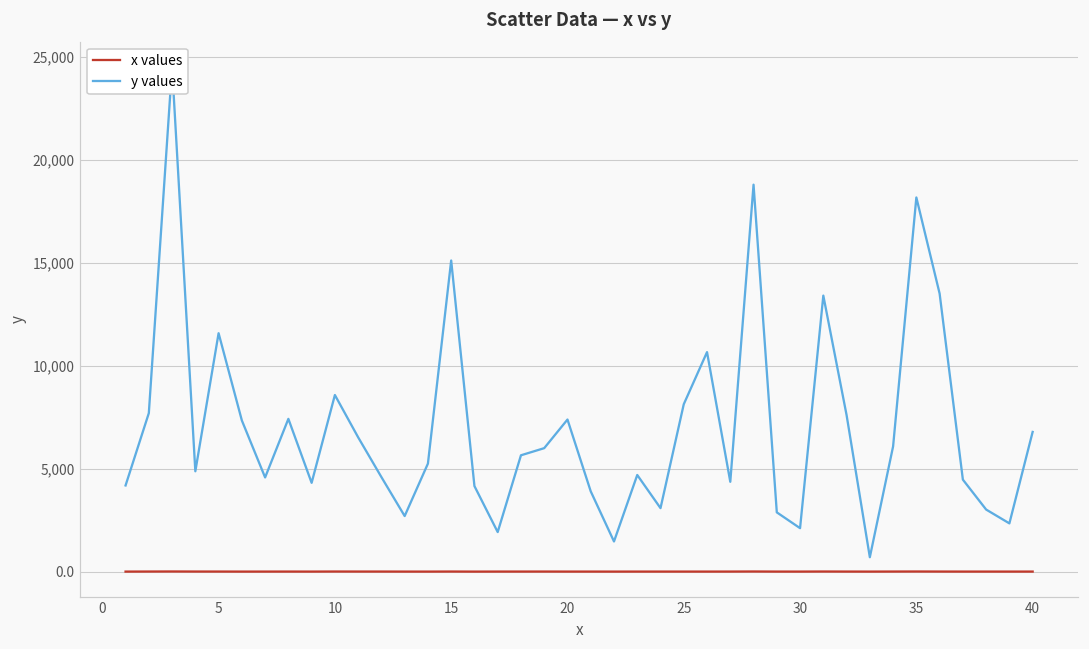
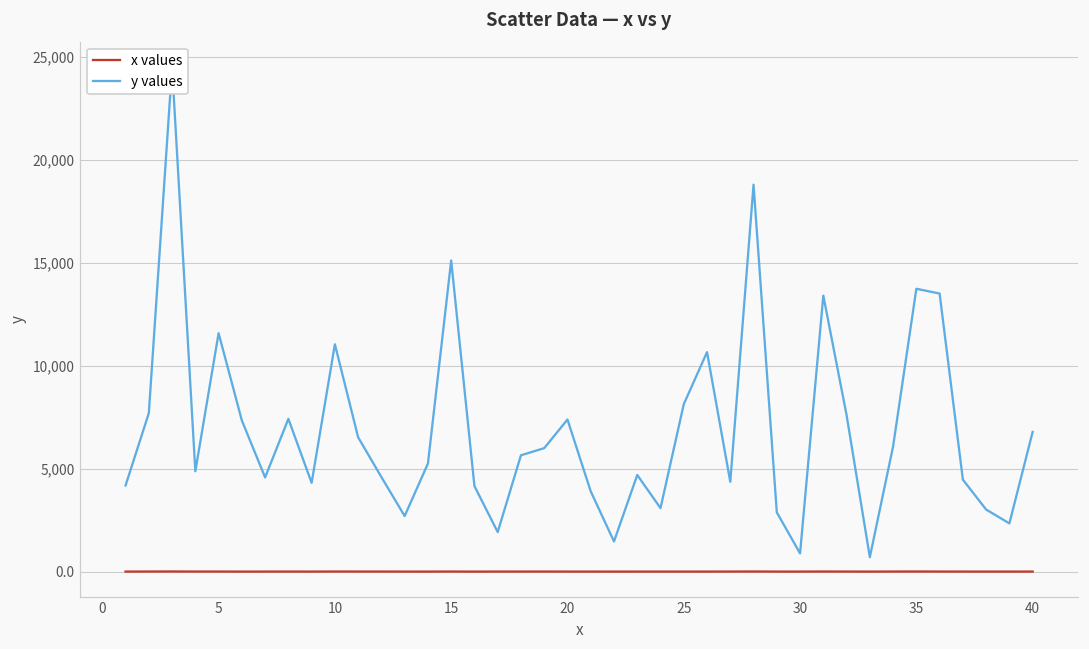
y values, 10: 8,600 -> 11,000
y values, 30: 2,100 -> 900
y values, 35: 18,200 -> 13,700
